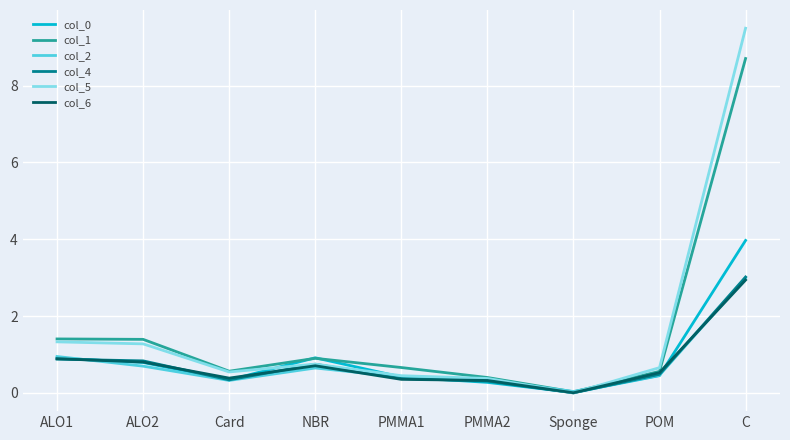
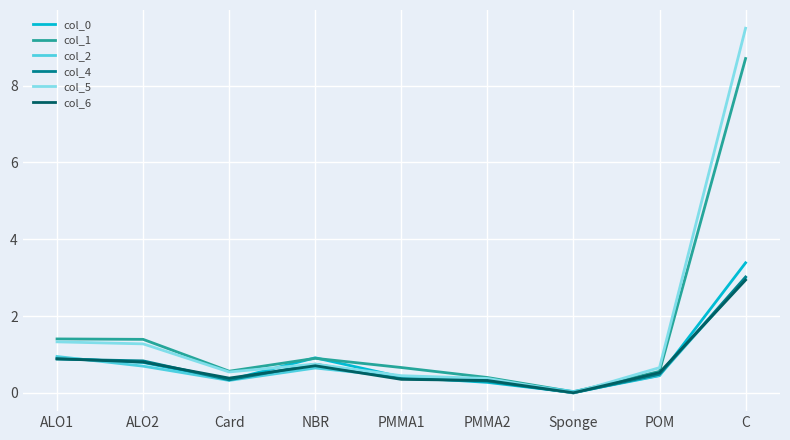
col_0, C: 4.0 -> 3.4
